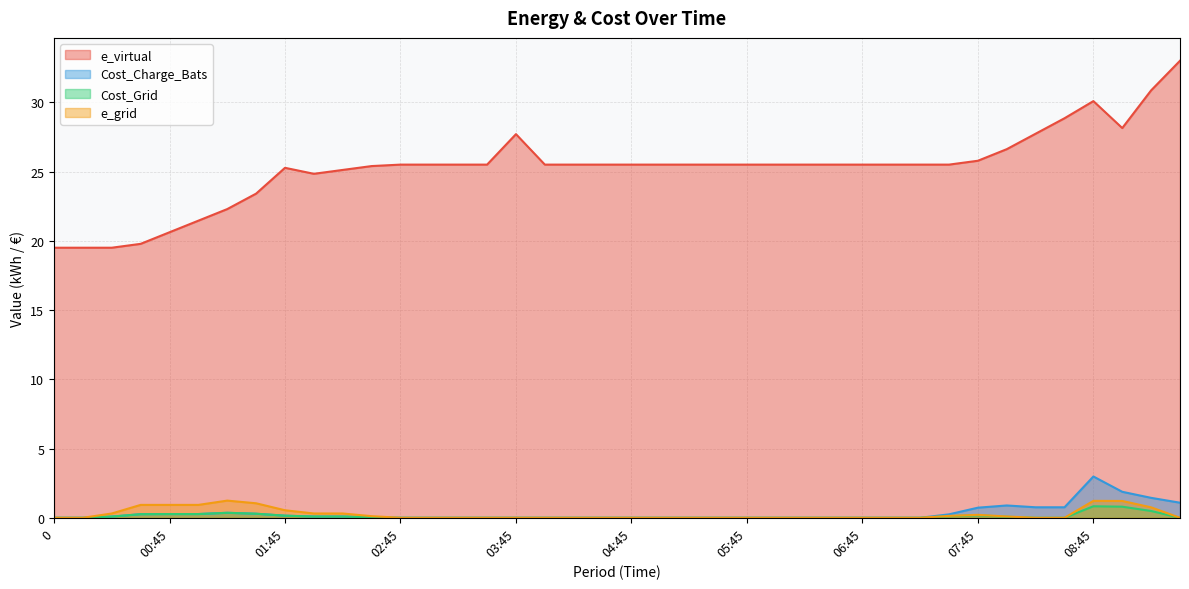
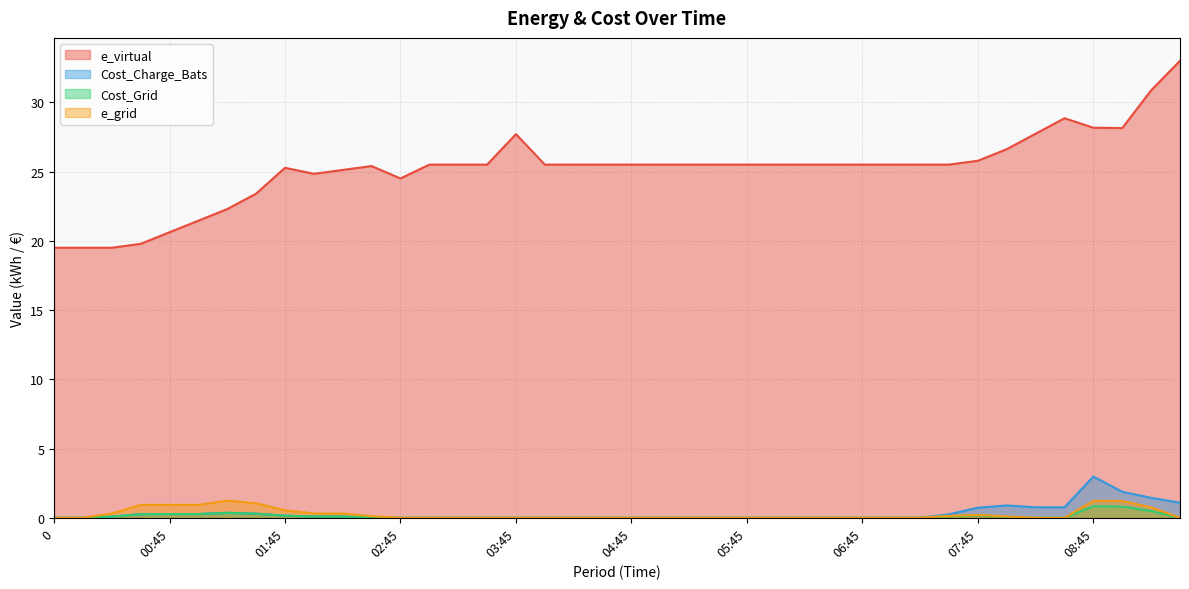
e_virtual, 02:45: 25.5 -> 24.5
e_virtual, 08:45: 30.1 -> 28.2
